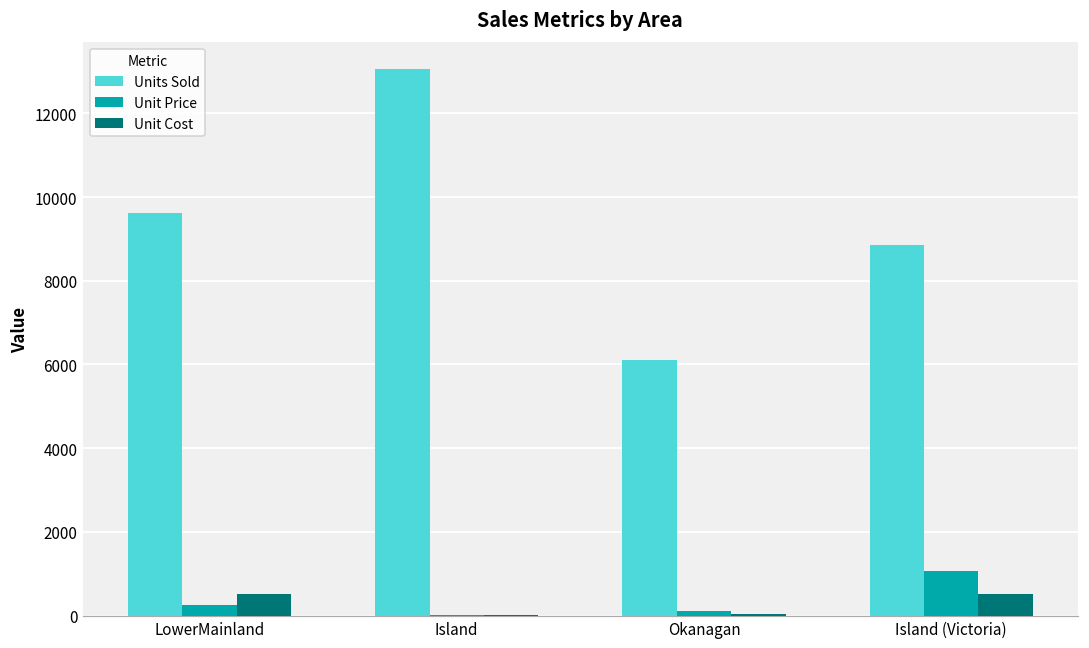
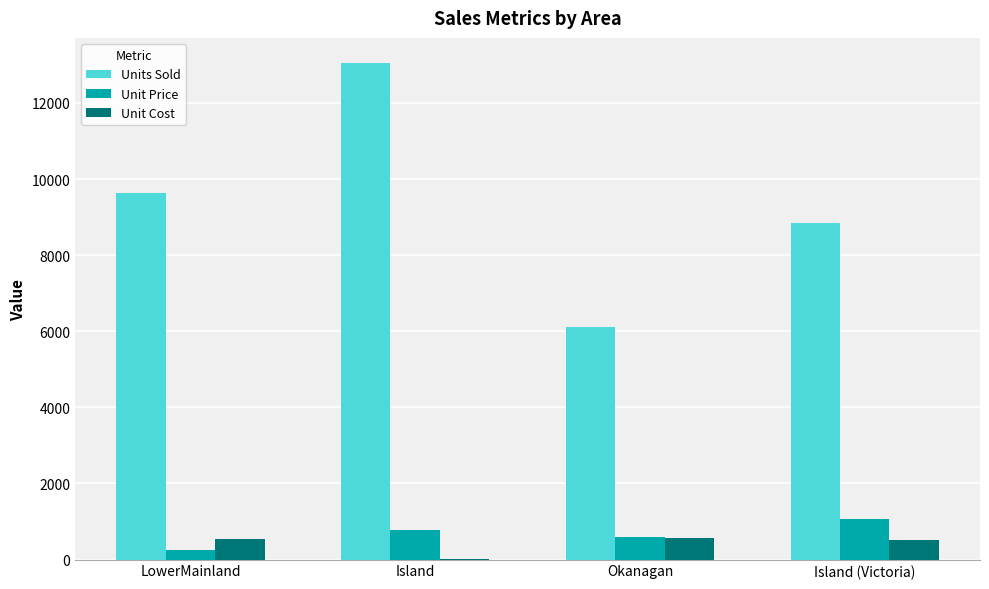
Unit Price, Island: 0 -> 800
Unit Price, Okanagan: 100 -> 600
Unit Cost, Okanagan: 0 -> 600
